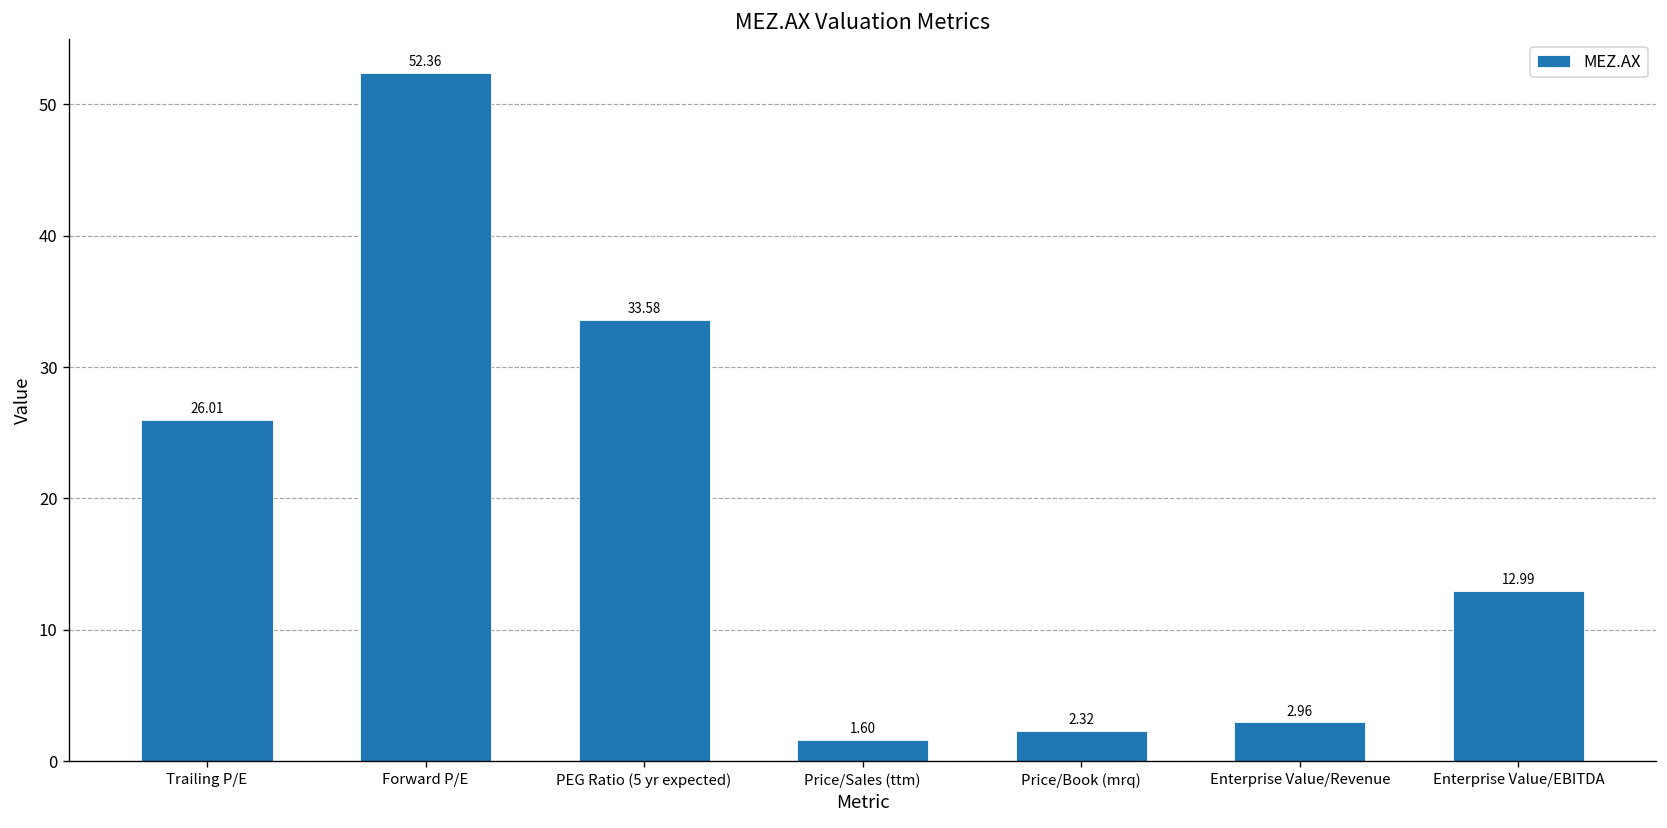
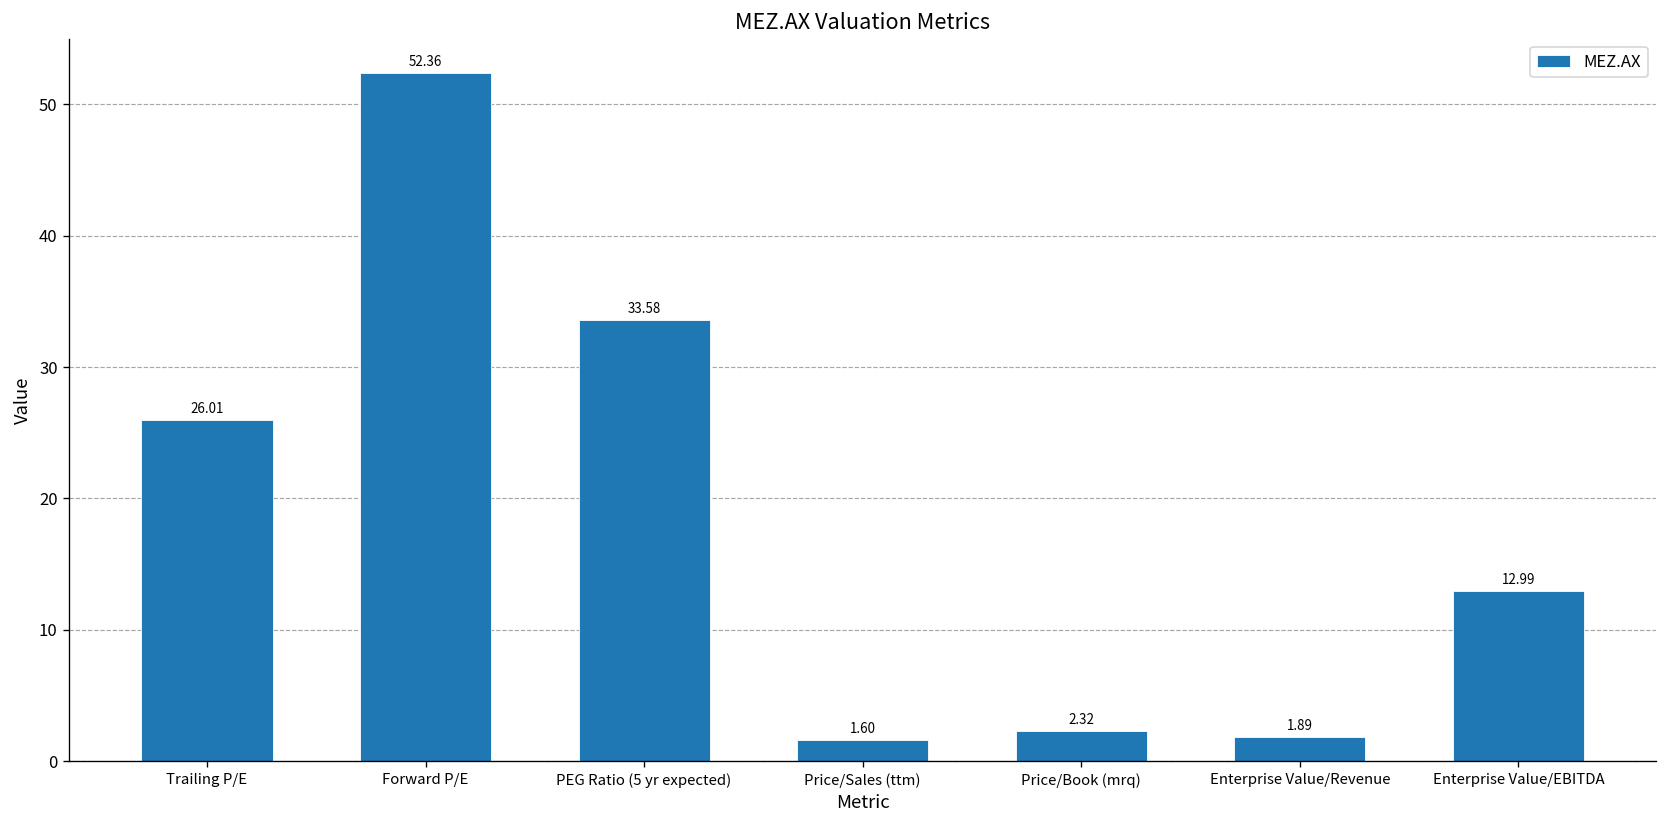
Enterprise Value/Revenue: 2.96 -> 1.89
